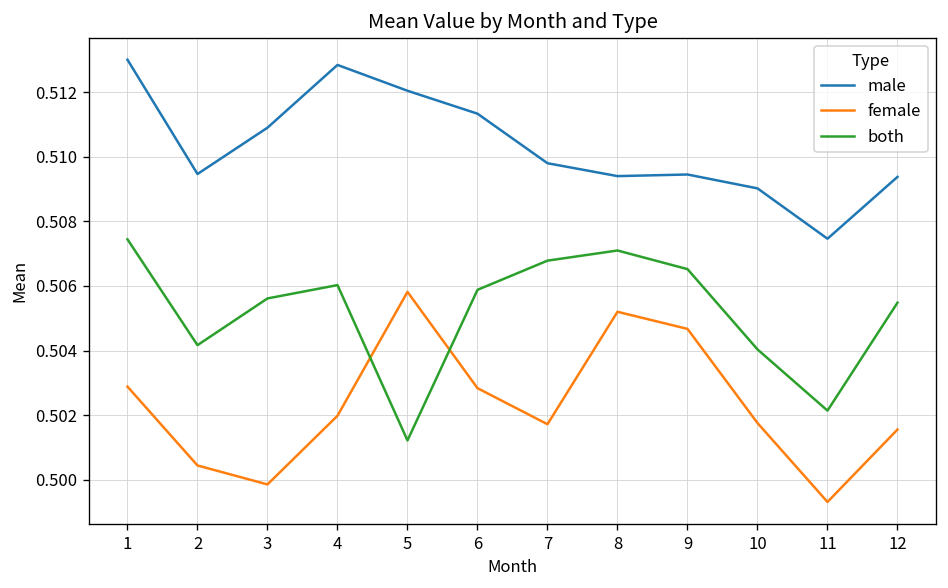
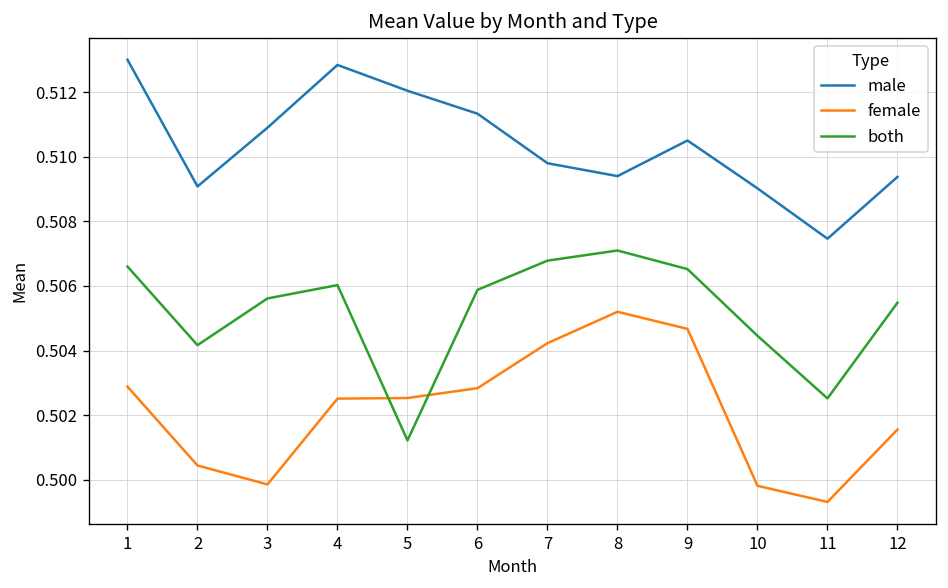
both, 1: 0.5074 -> 0.5066
male, 2: 0.5095 -> 0.5091
female, 4: 0.5020 -> 0.5025
female, 5: 0.5058 -> 0.5025
female, 7: 0.5017 -> 0.5042
male, 9: 0.5094 -> 0.5105
female, 10: 0.5018 -> 0.4998
both, 10: 0.5040 -> 0.5045
both, 11: 0.5021 -> 0.5025
